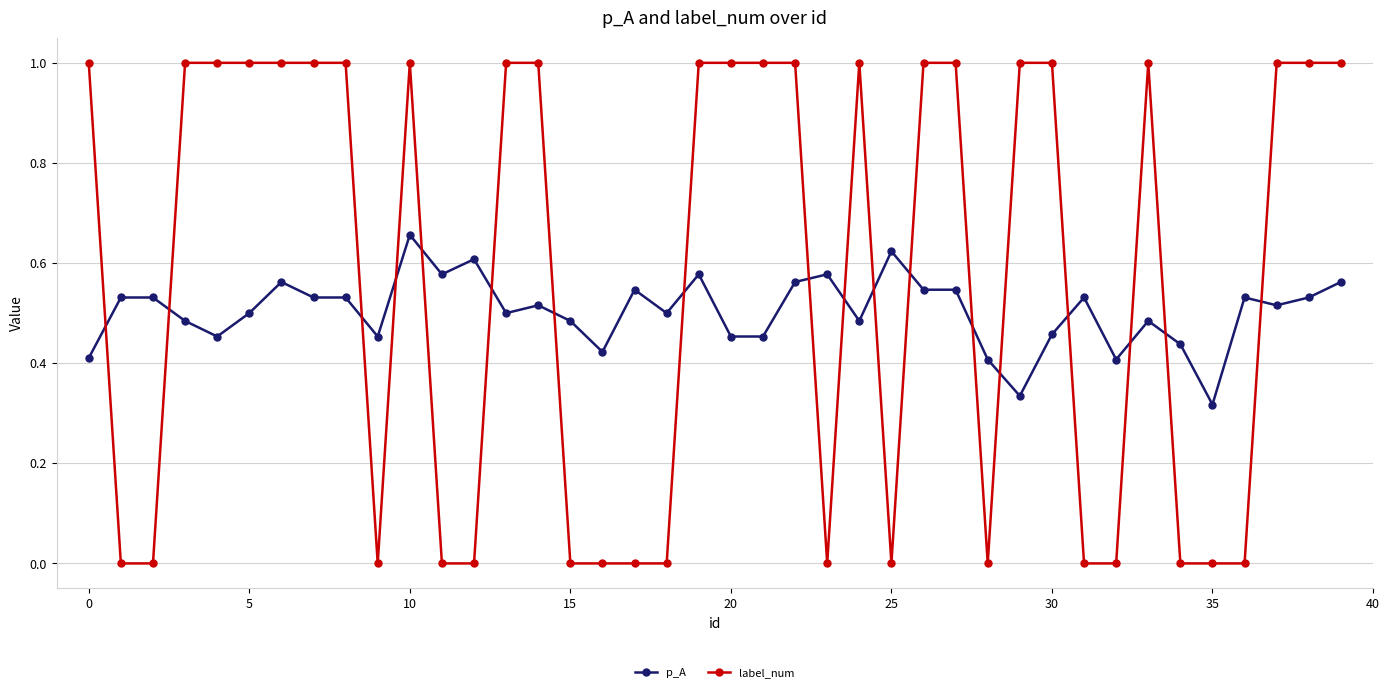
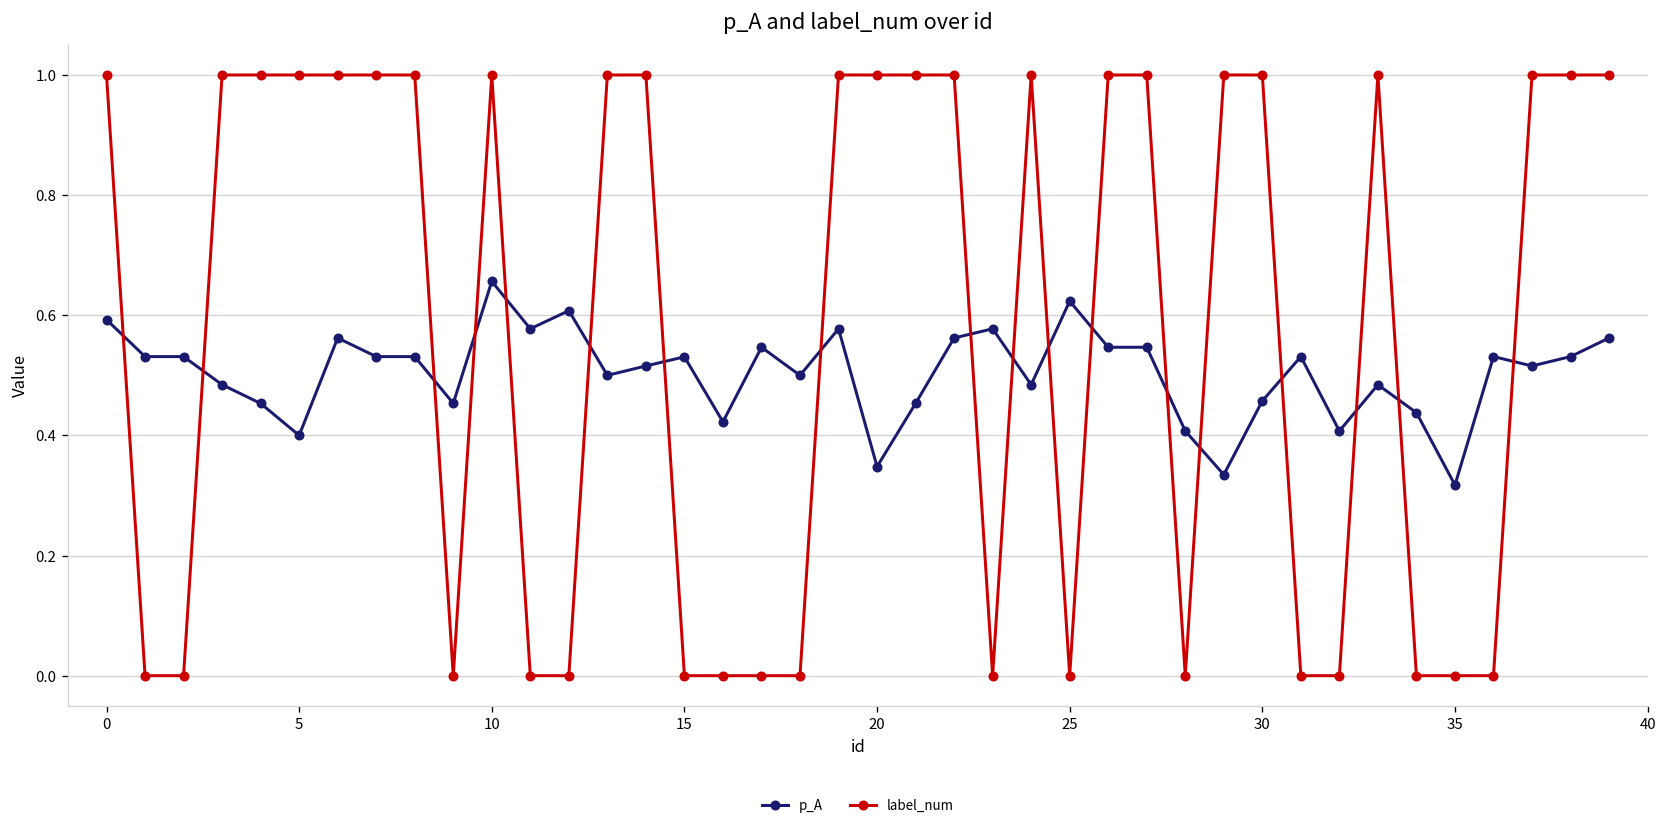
p_A, 0: 0.41 -> 0.59
p_A, 5: 0.5 -> 0.4
p_A, 15: 0.48 -> 0.53
p_A, 20: 0.45 -> 0.35
